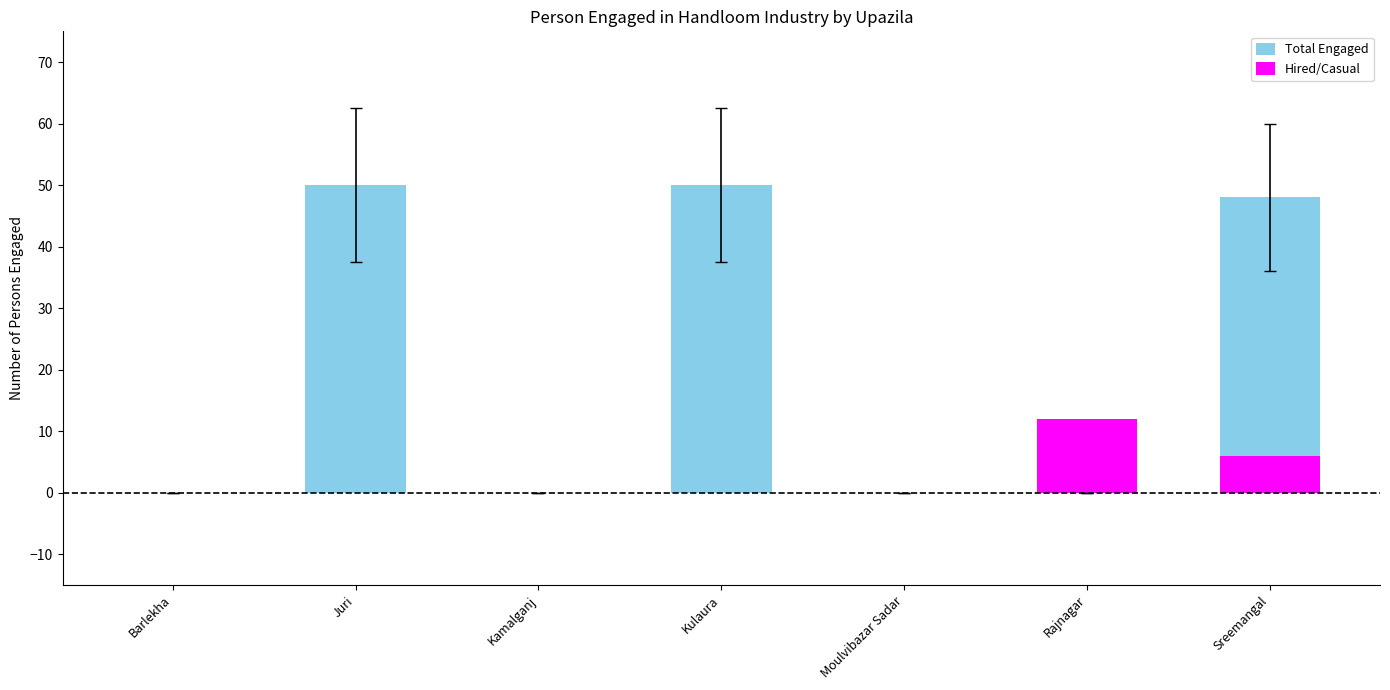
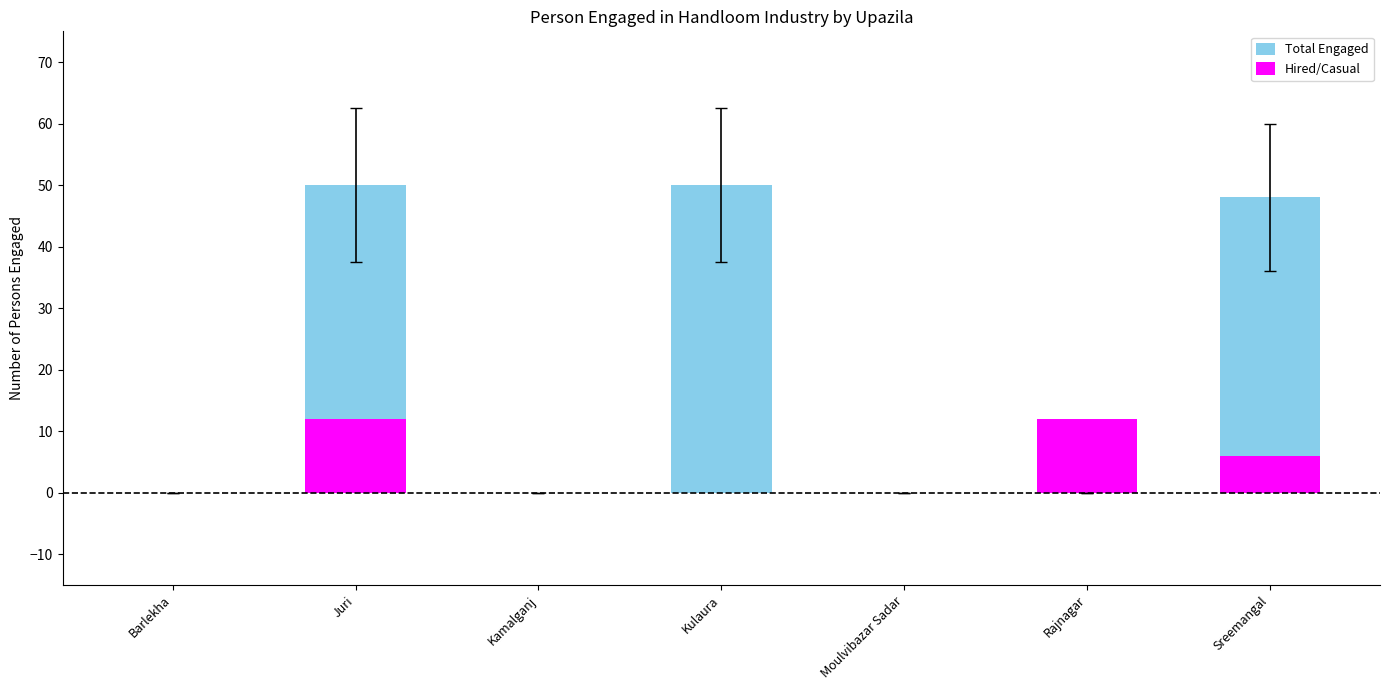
Hired/Casual, Juri: 0 -> 12
